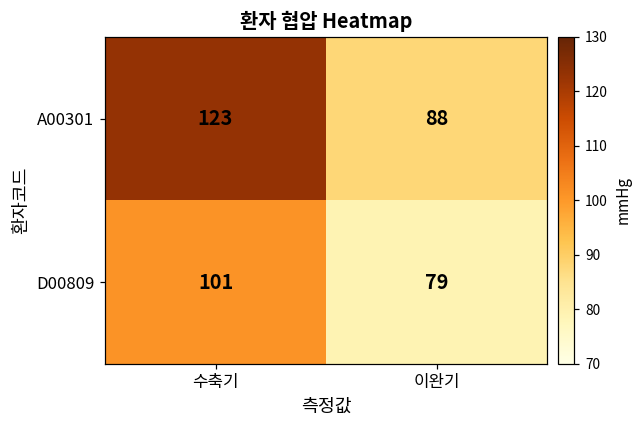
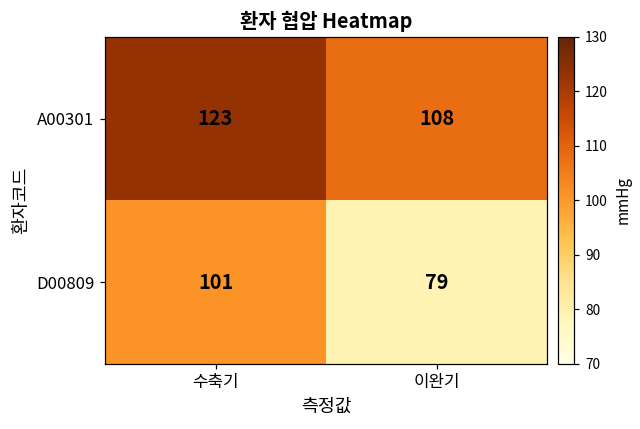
A00301, 이완기: 88 -> 108
